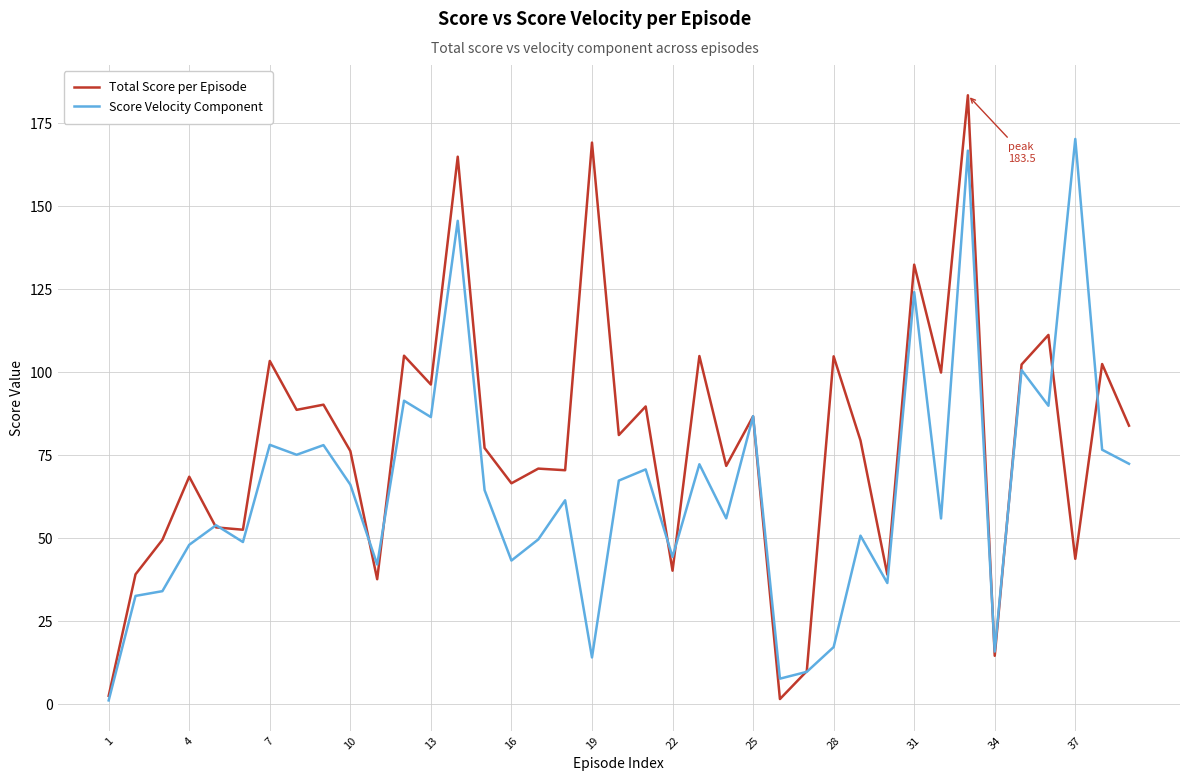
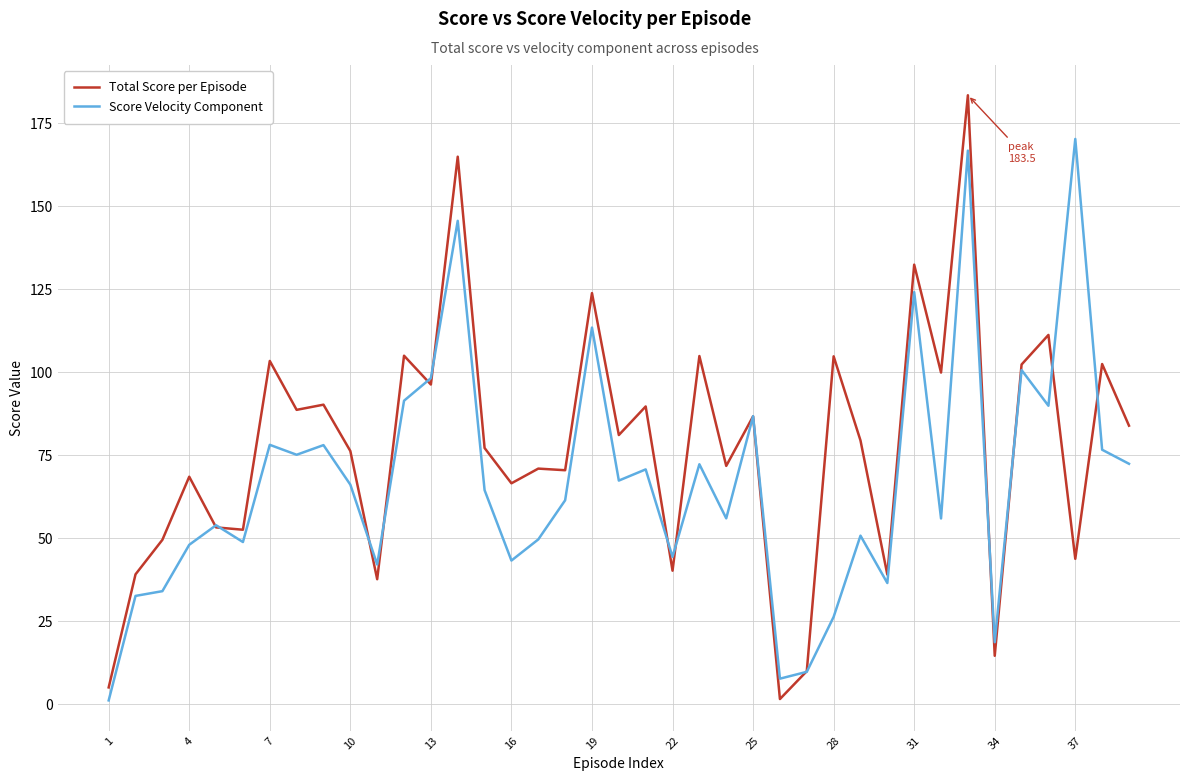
Total Score per Episode, 1: 3 -> 5
Score Velocity Component, 13: 87 -> 98
Total Score per Episode, 19: 169 -> 124
Score Velocity Component, 19: 14 -> 113
Score Velocity Component, 28: 17 -> 26
Score Velocity Component, 34: 16 -> 19
